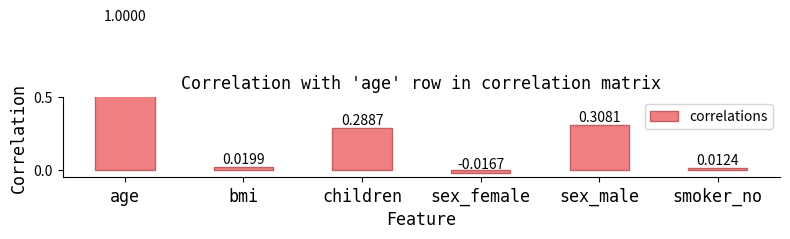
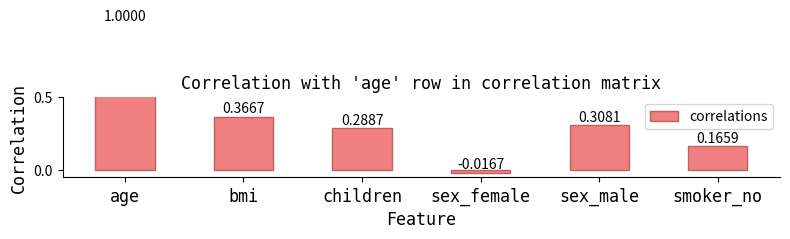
bmi: 0.0199 -> 0.3667
smoker_no: 0.0124 -> 0.1659
